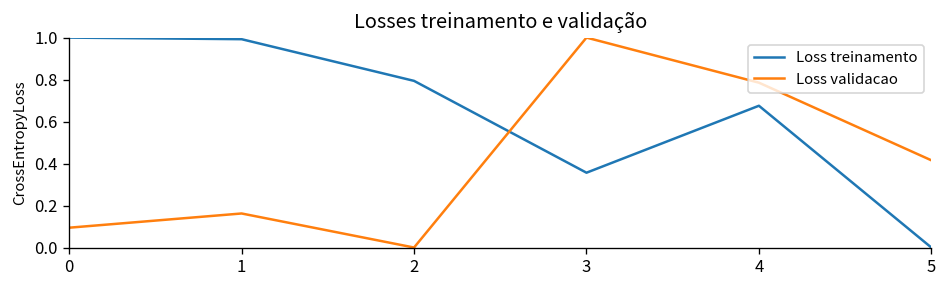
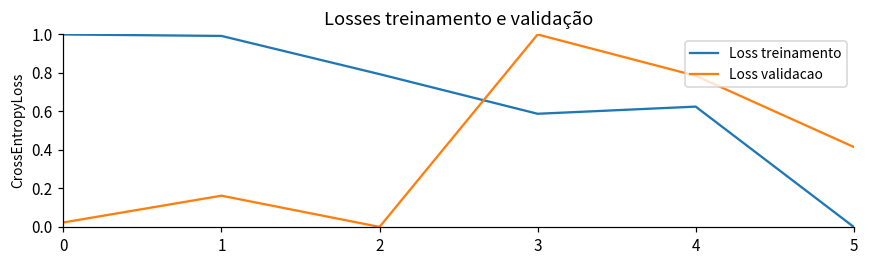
Loss validacao, 0: 0.09 -> 0.02
Loss treinamento, 3: 0.36 -> 0.59
Loss treinamento, 4: 0.68 -> 0.63
